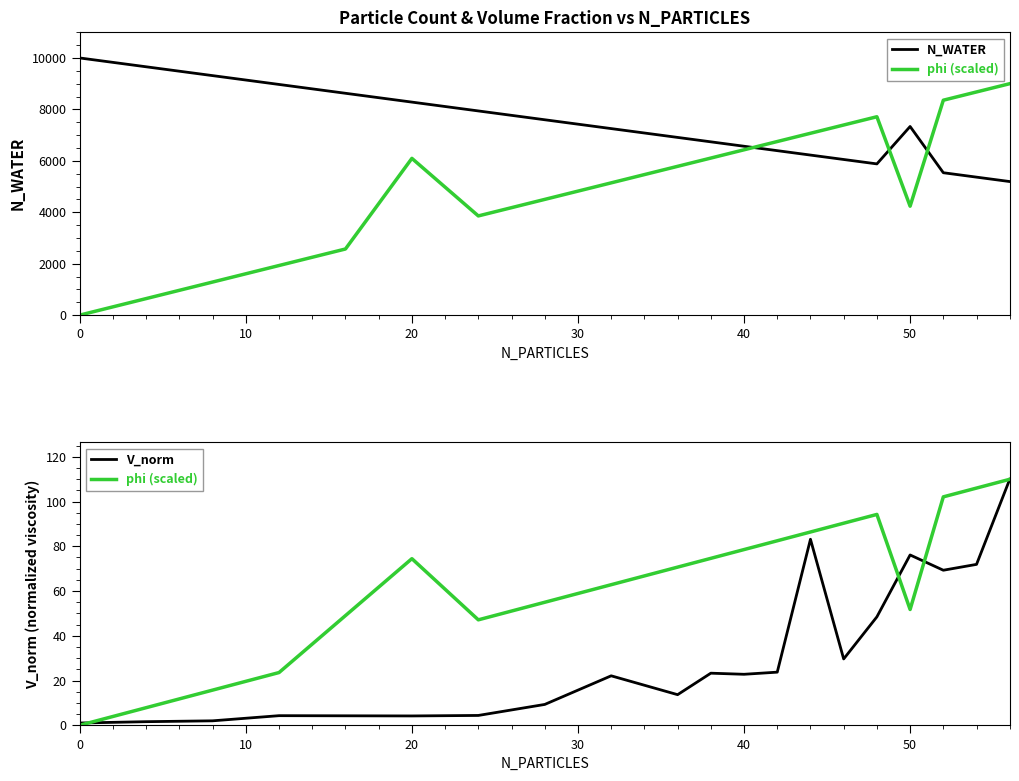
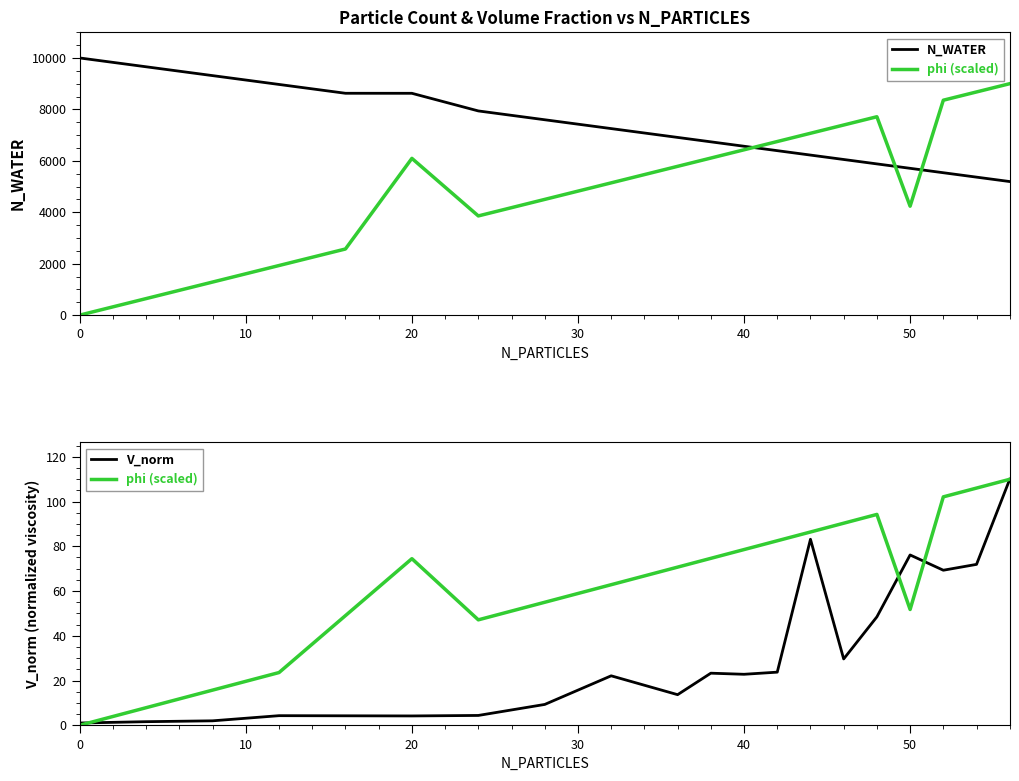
Particle Count & Volume Fraction vs N_PARTICLES, N_WATER, 20: 8300 -> 8600
Particle Count & Volume Fraction vs N_PARTICLES, N_WATER, 50: 7300 -> 5700
